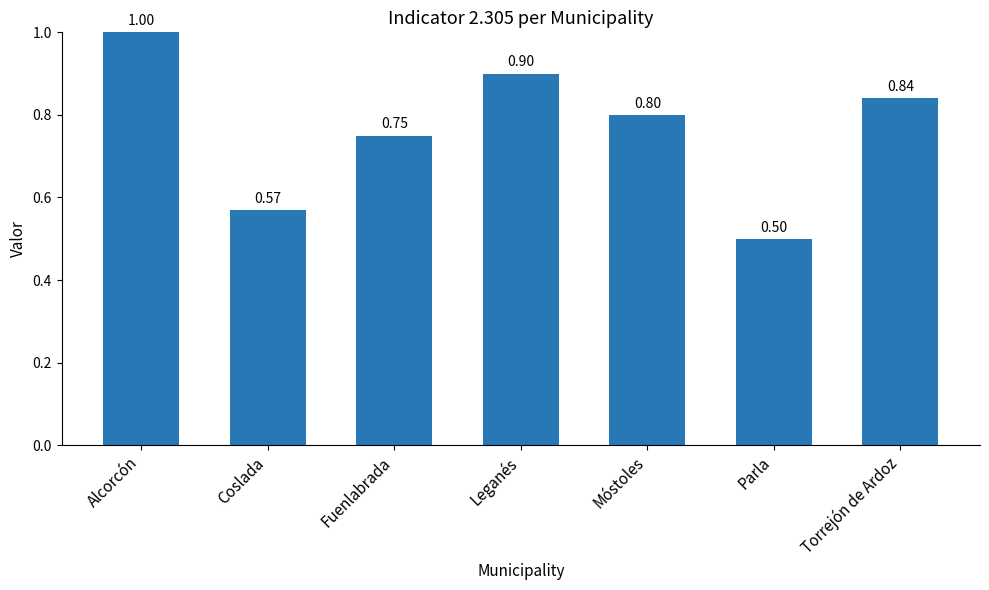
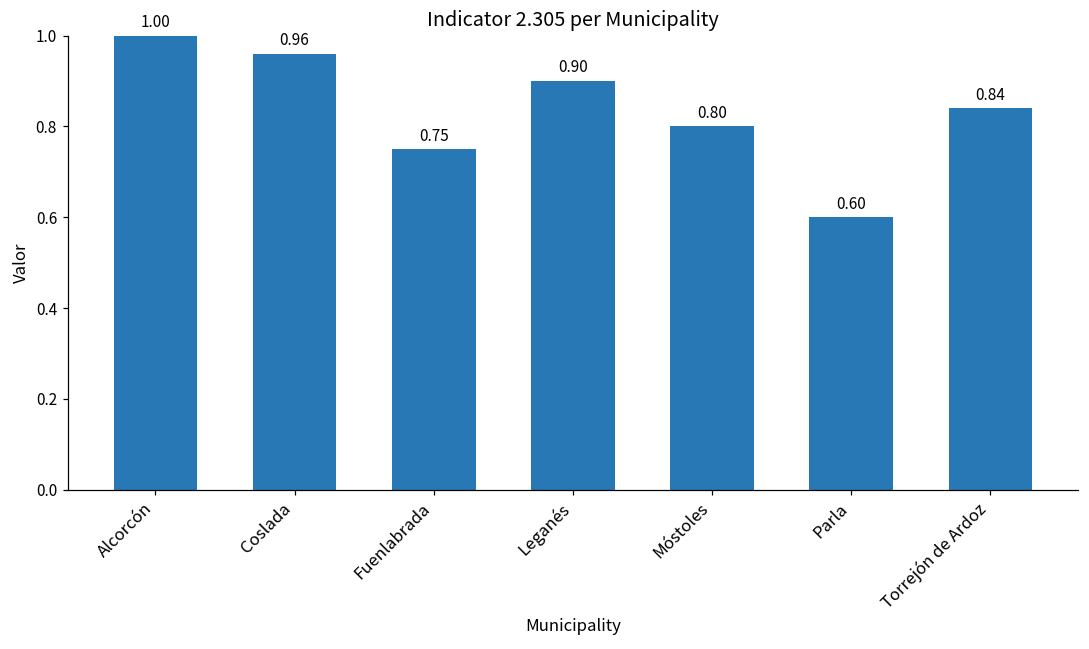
Coslada: 0.57 -> 0.96
Parla: 0.50 -> 0.60
